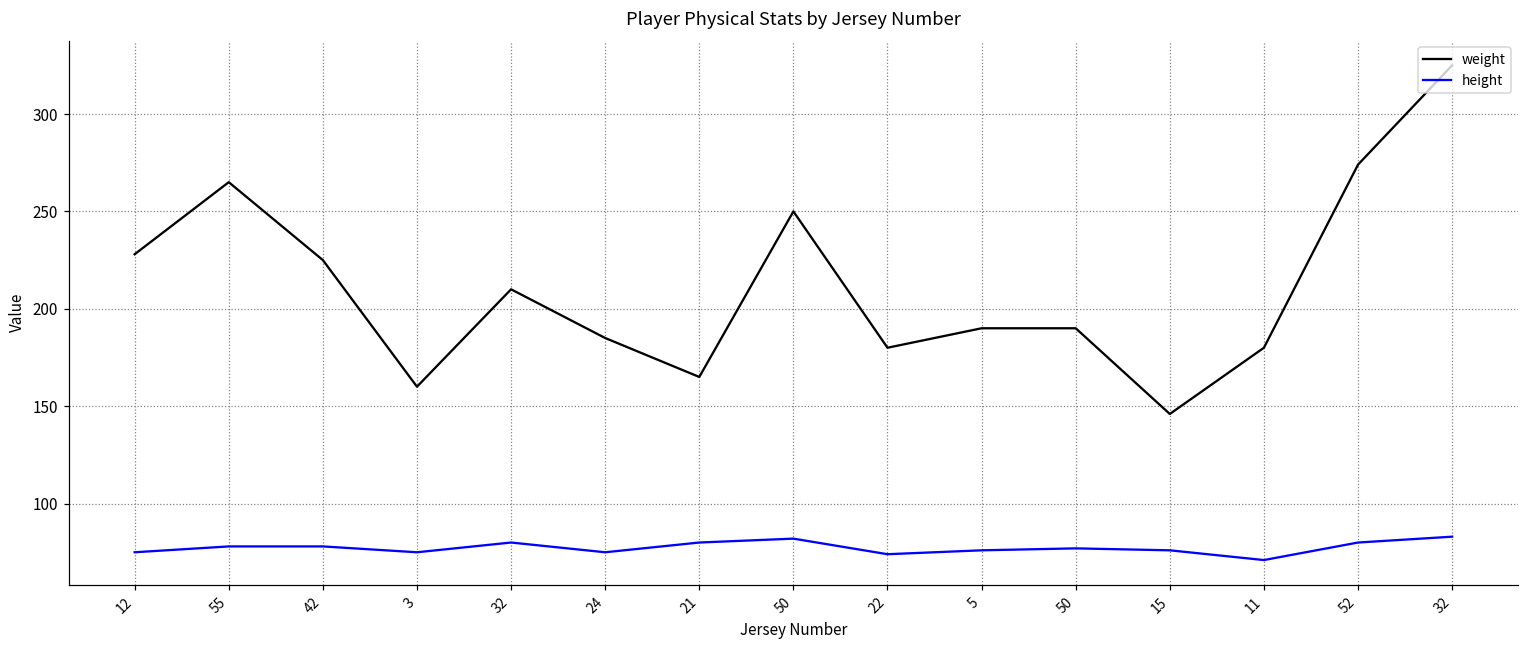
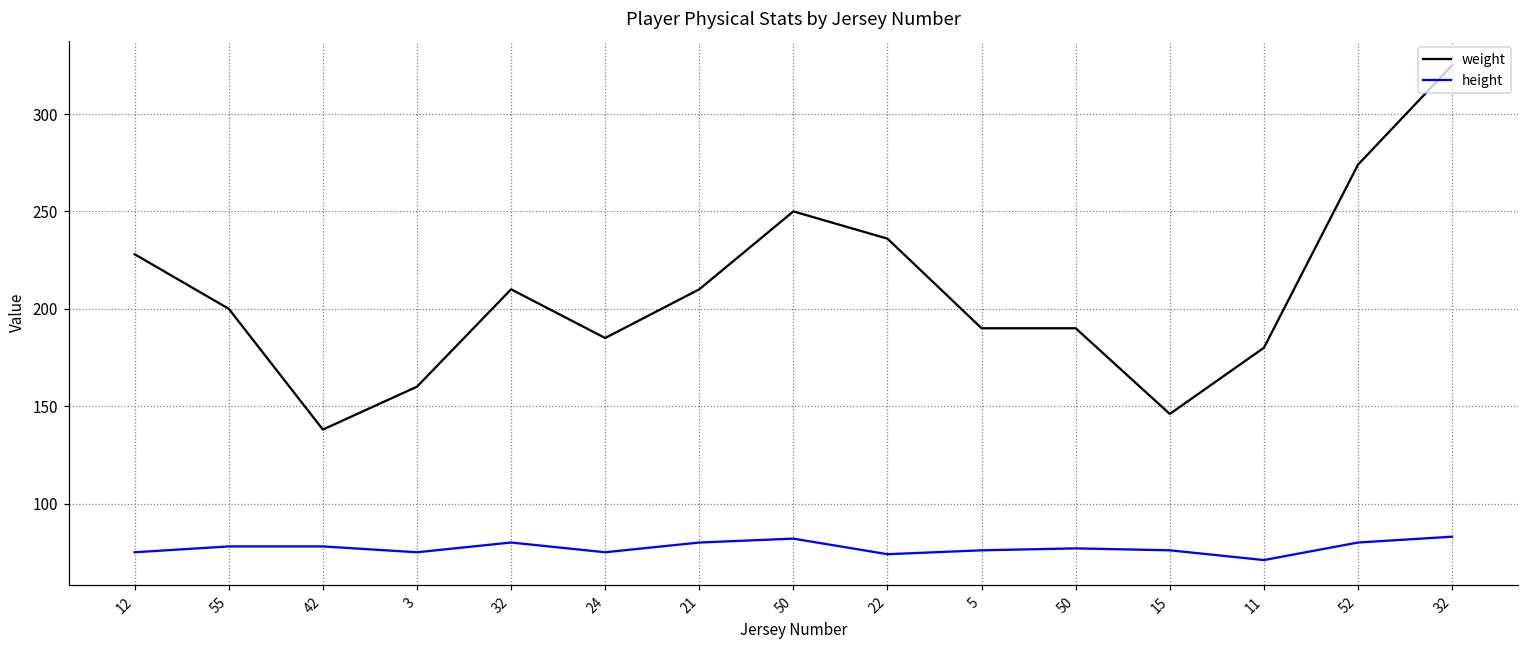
weight, 55: 265 -> 200
weight, 42: 225 -> 138
weight, 21: 165 -> 210
weight, 22: 180 -> 236
